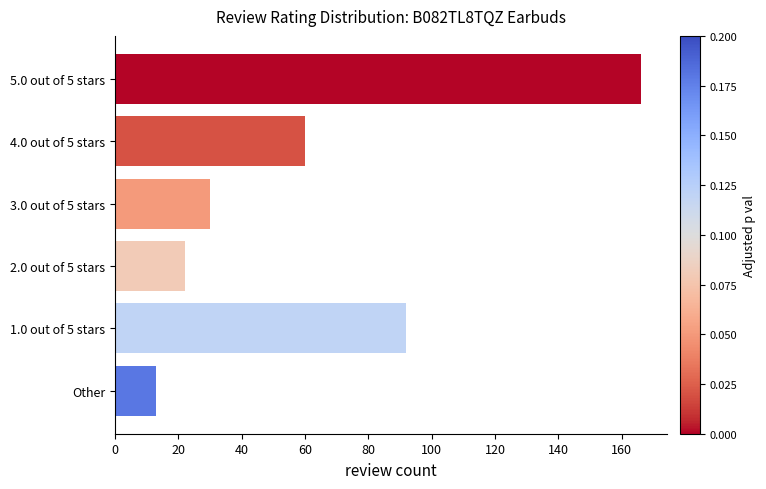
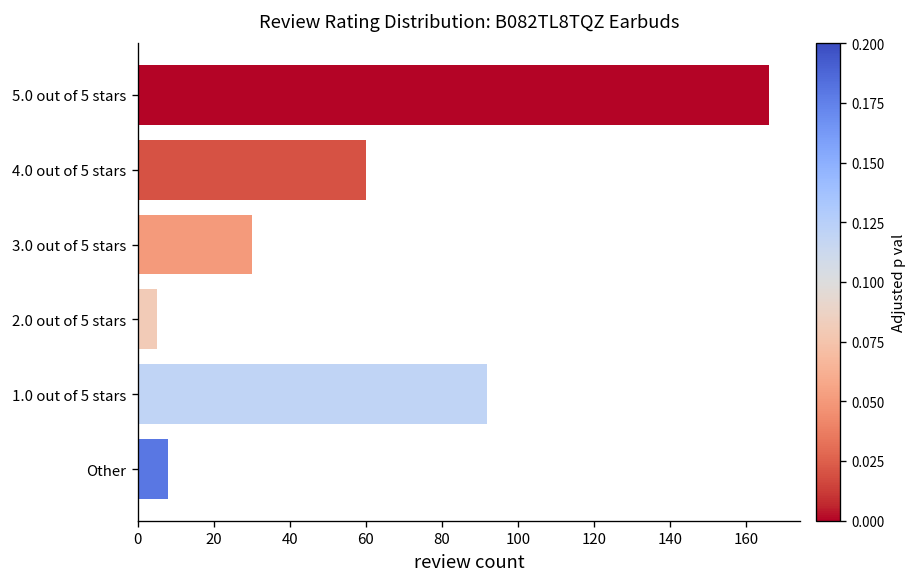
2.0 out of 5 stars: 22 -> 5
Other: 13 -> 8
